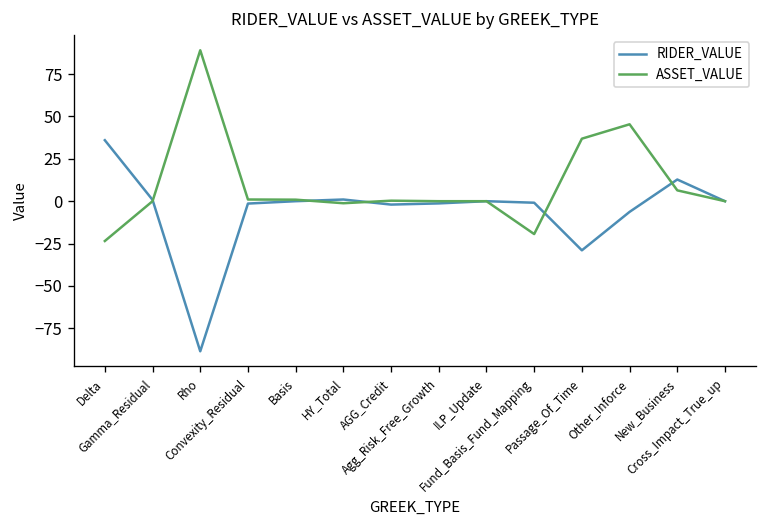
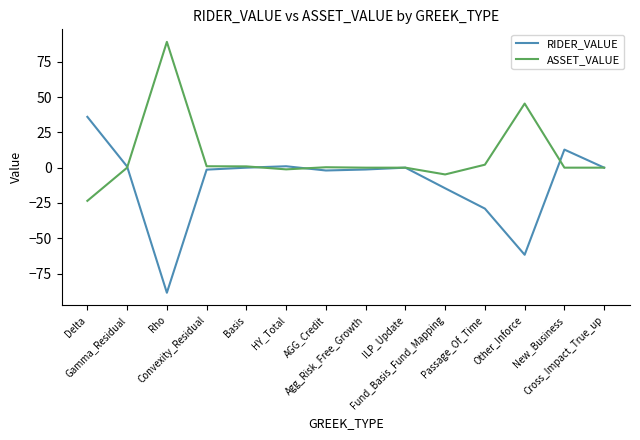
RIDER_VALUE, Fund_Basis_Fund_Mapping: -1 -> -15
ASSET_VALUE, Fund_Basis_Fund_Mapping: -19 -> -5
ASSET_VALUE, Passage_Of_Time: 37 -> 2
RIDER_VALUE, Other_Inforce: -6 -> -62
ASSET_VALUE, New_Business: 6 -> 0
